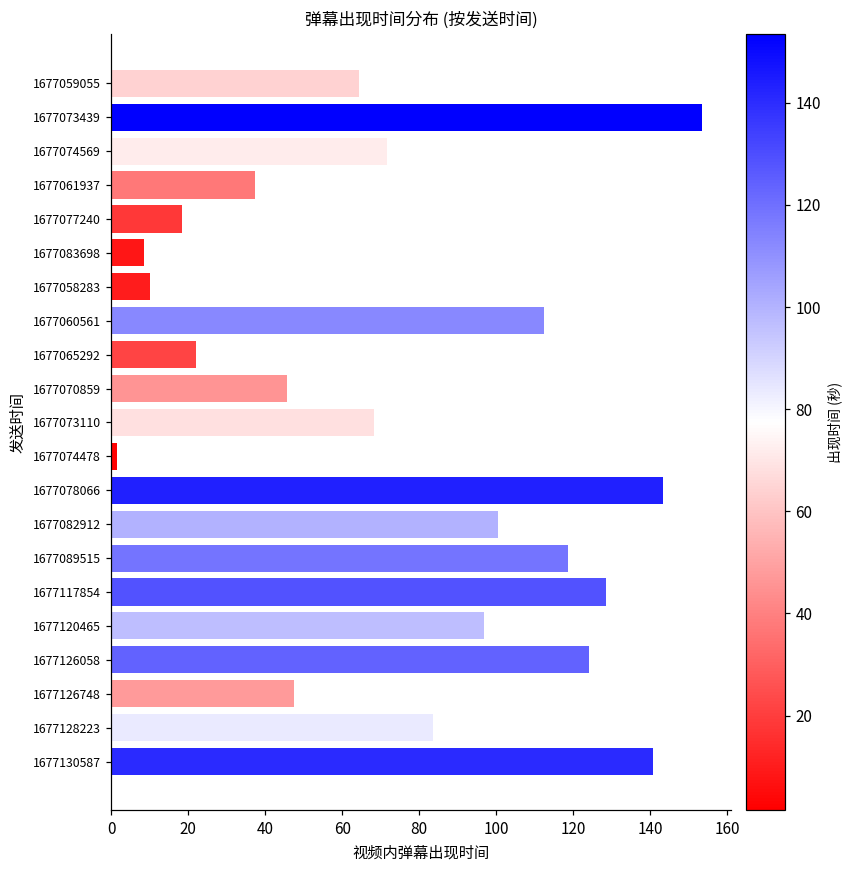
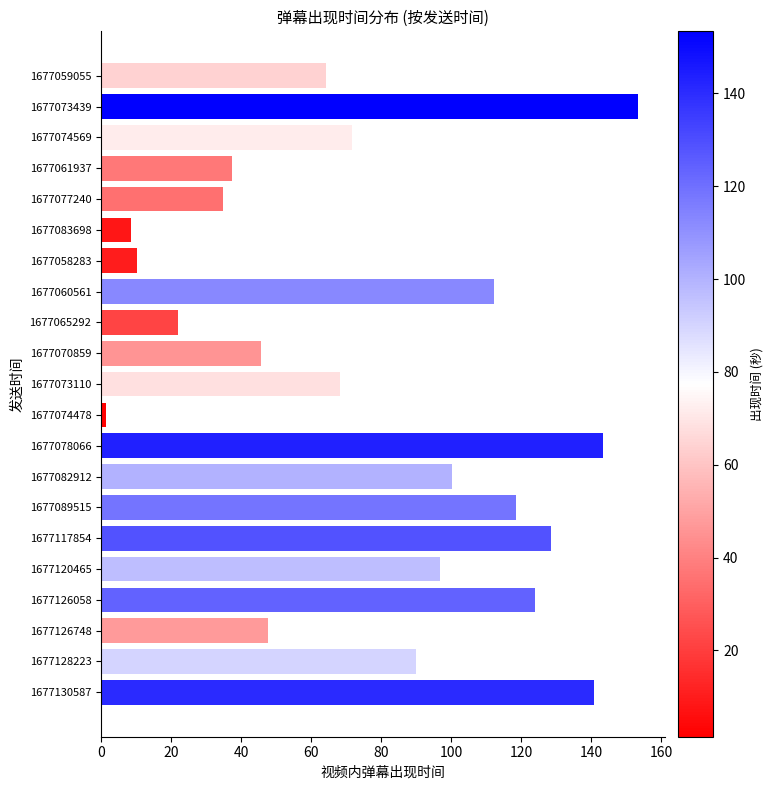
1677077240: 18 -> 35
1677128223: 84 -> 90
